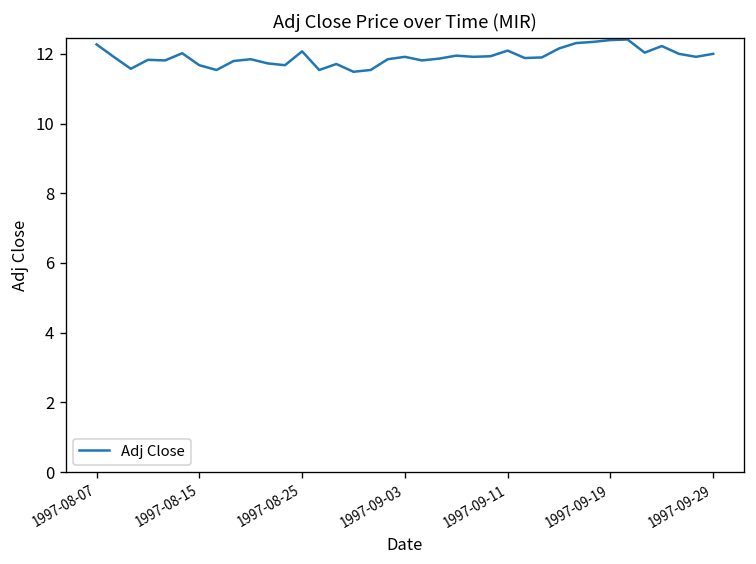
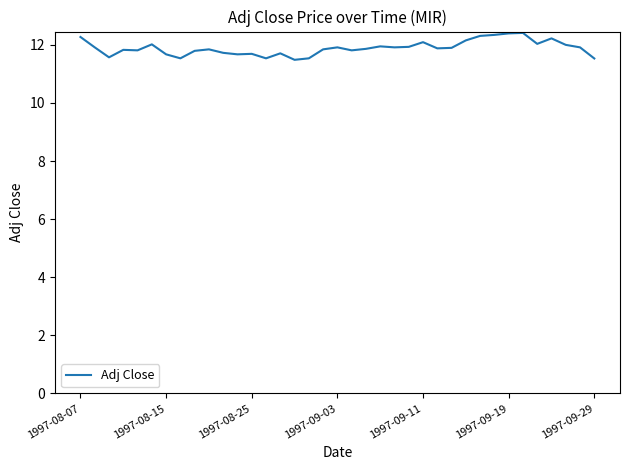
1997-08-25: 12.1 -> 11.7
1997-09-29: 12.0 -> 11.5
